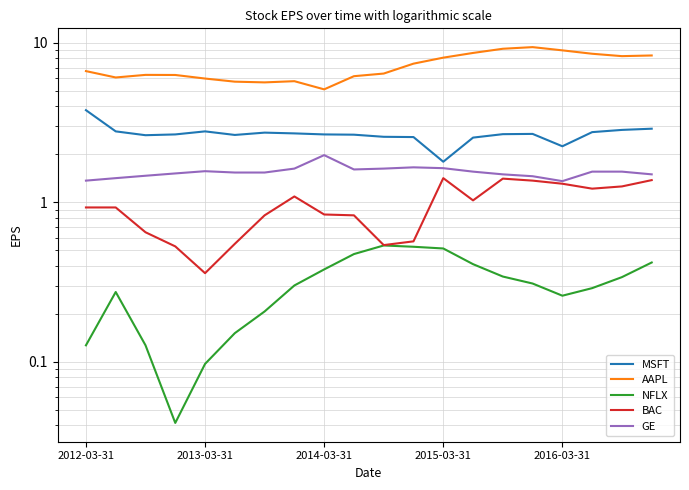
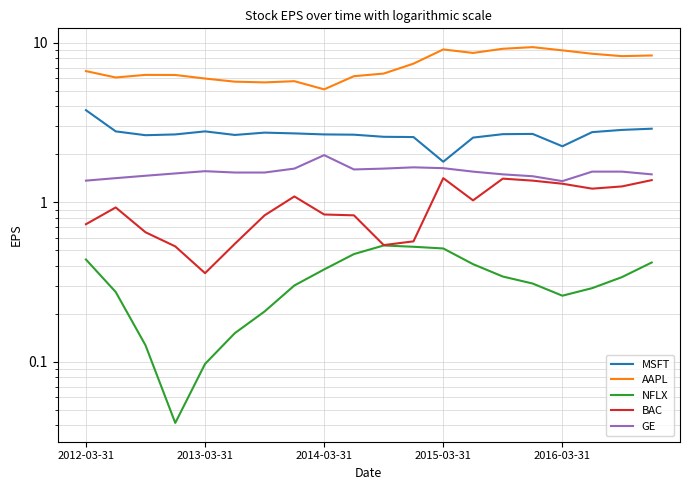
NFLX, 2012-03-31: 0.13 -> 0.44
BAC, 2012-03-31: 0.9 -> 0.7
AAPL, 2015-03-31: 8 -> 9
